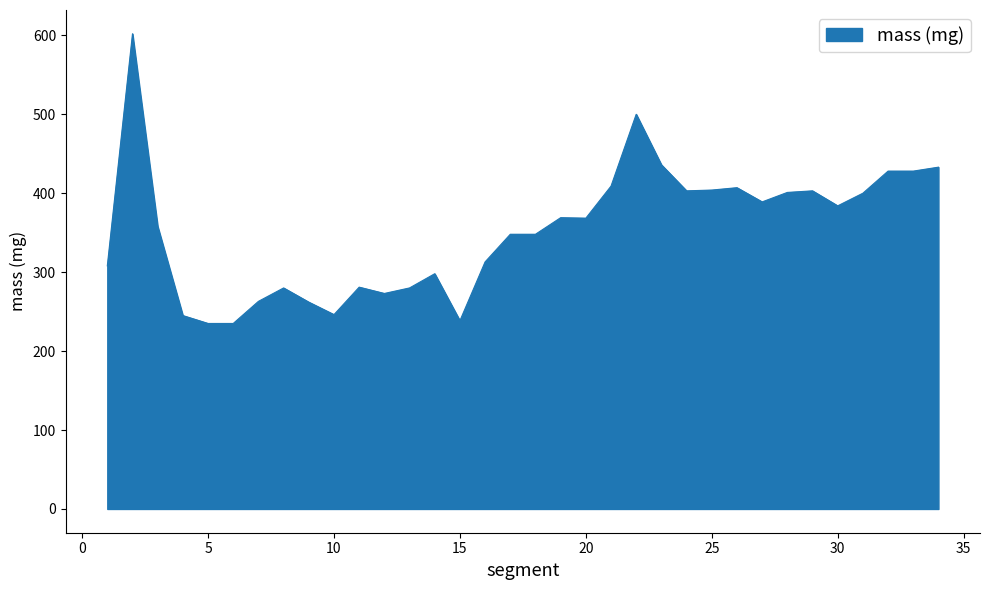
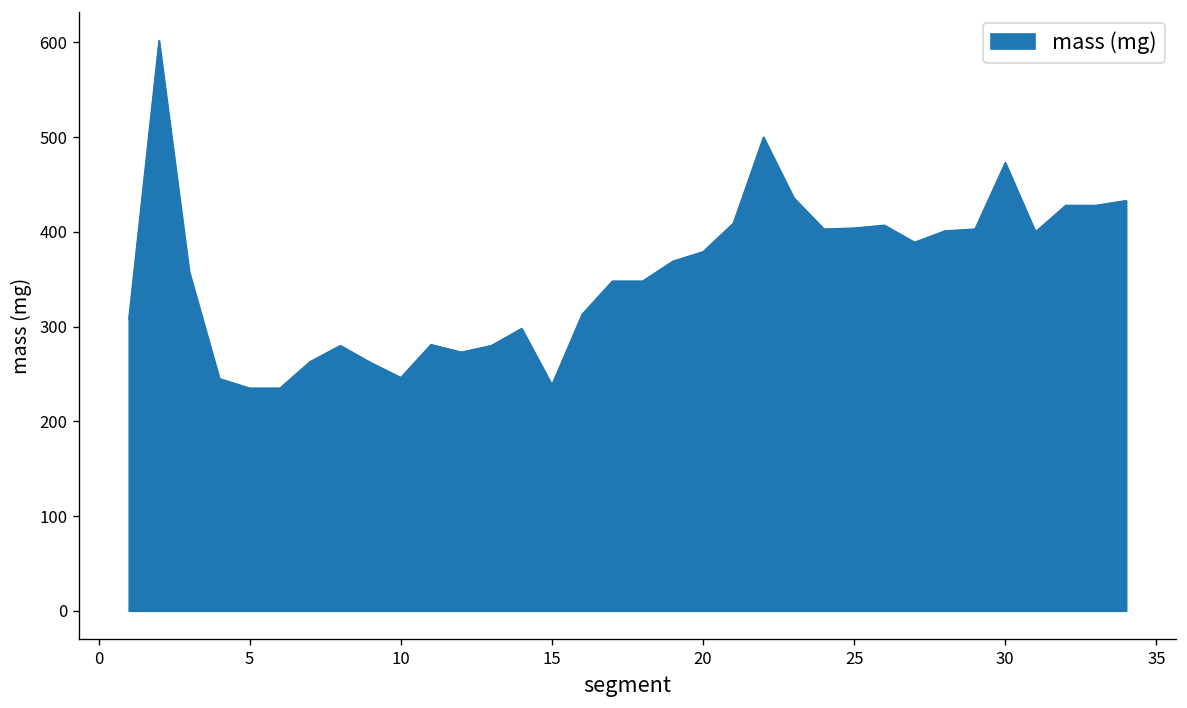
20: 370 -> 380
30: 380 -> 470
